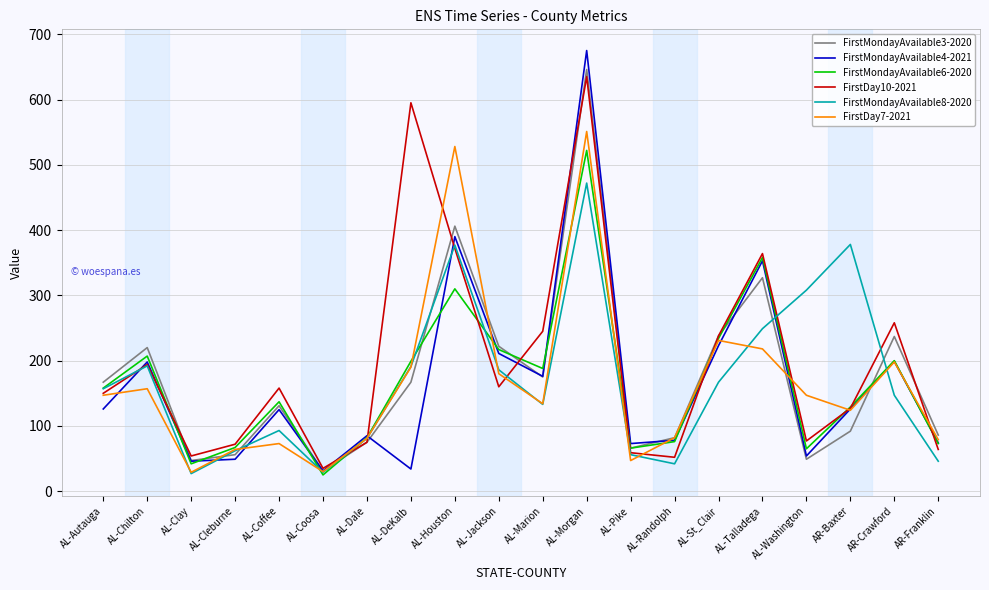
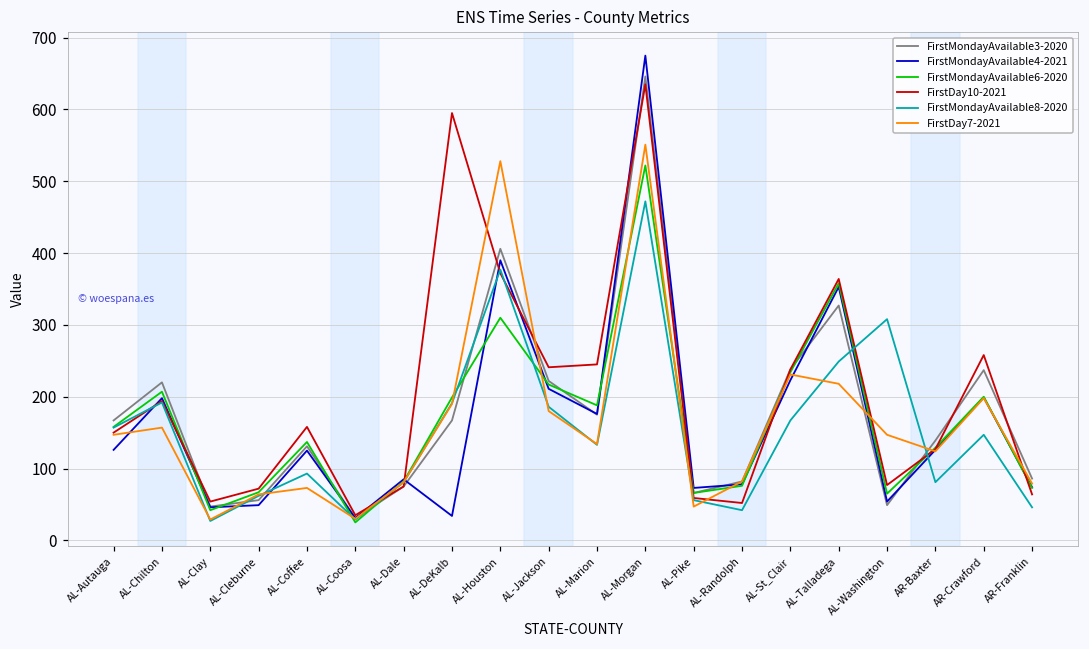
FirstDay10-2021, AL-Jackson: 160 -> 240
FirstMondayAvailable3-2020, AR-Baxter: 90 -> 140
FirstMondayAvailable8-2020, AR-Baxter: 380 -> 80
